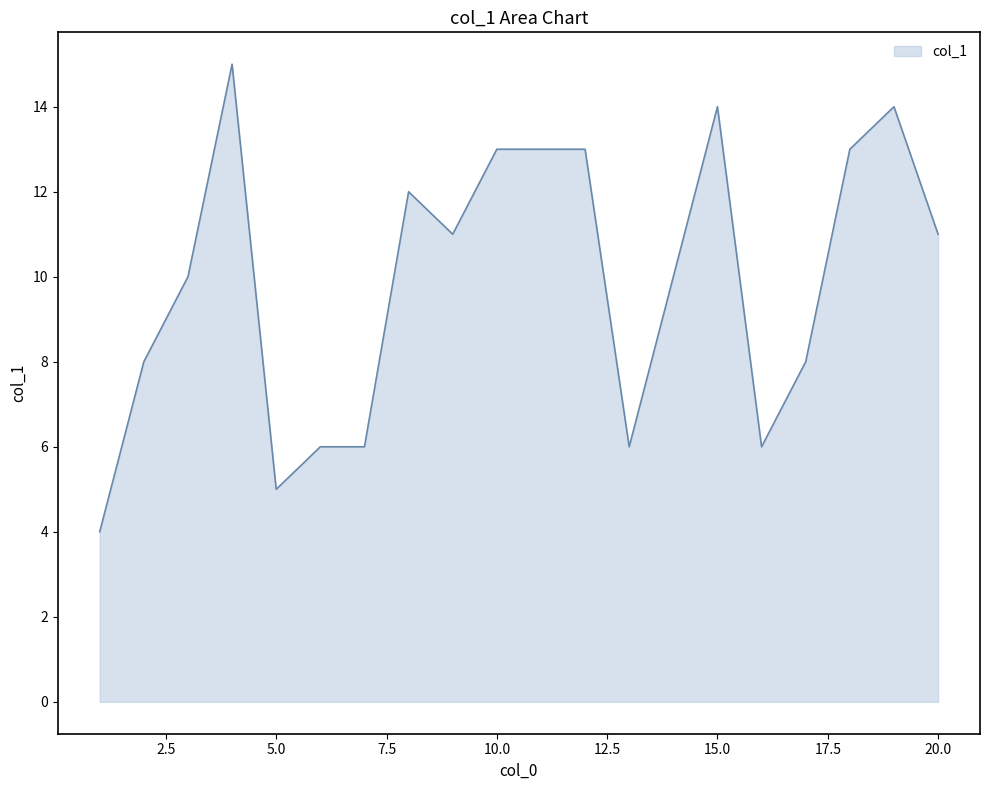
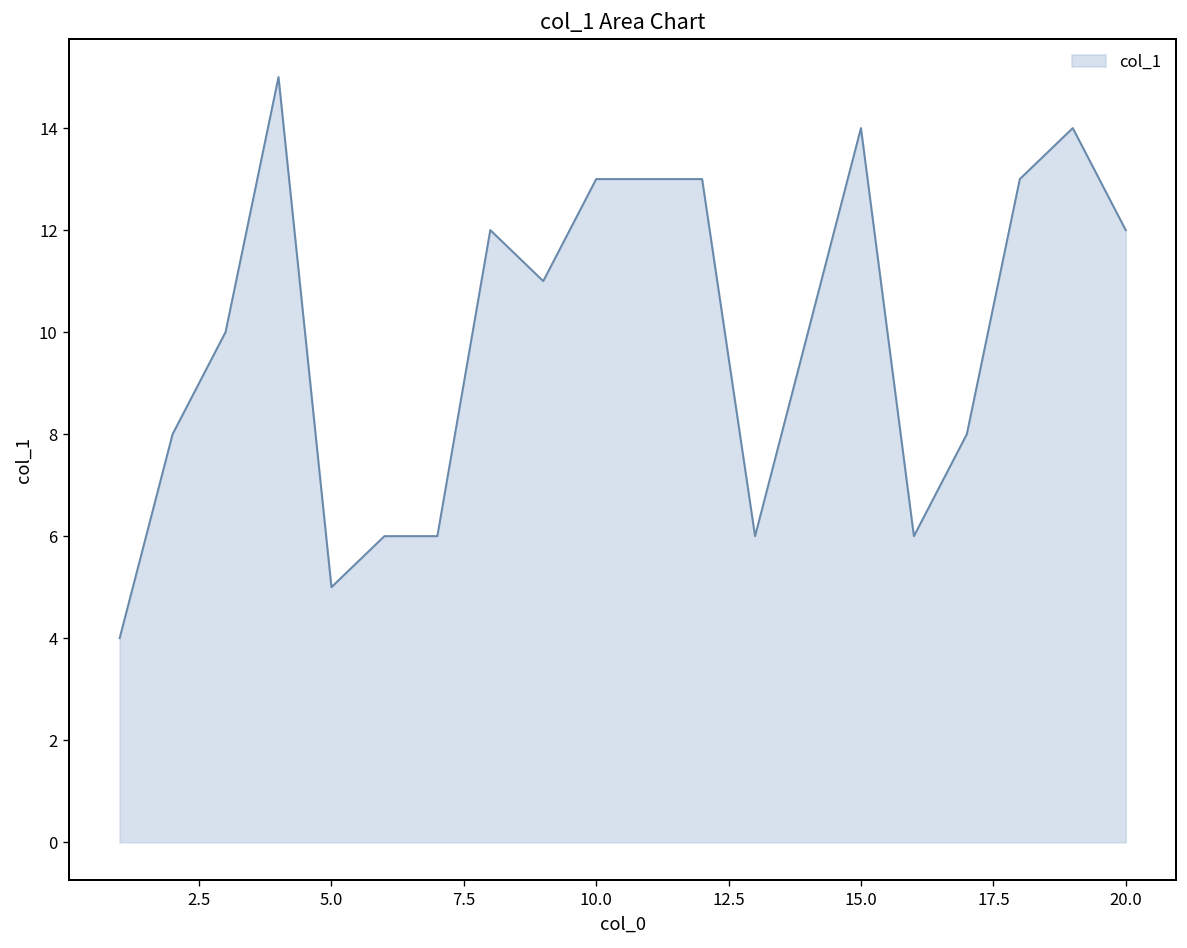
20.0: 11 -> 12
